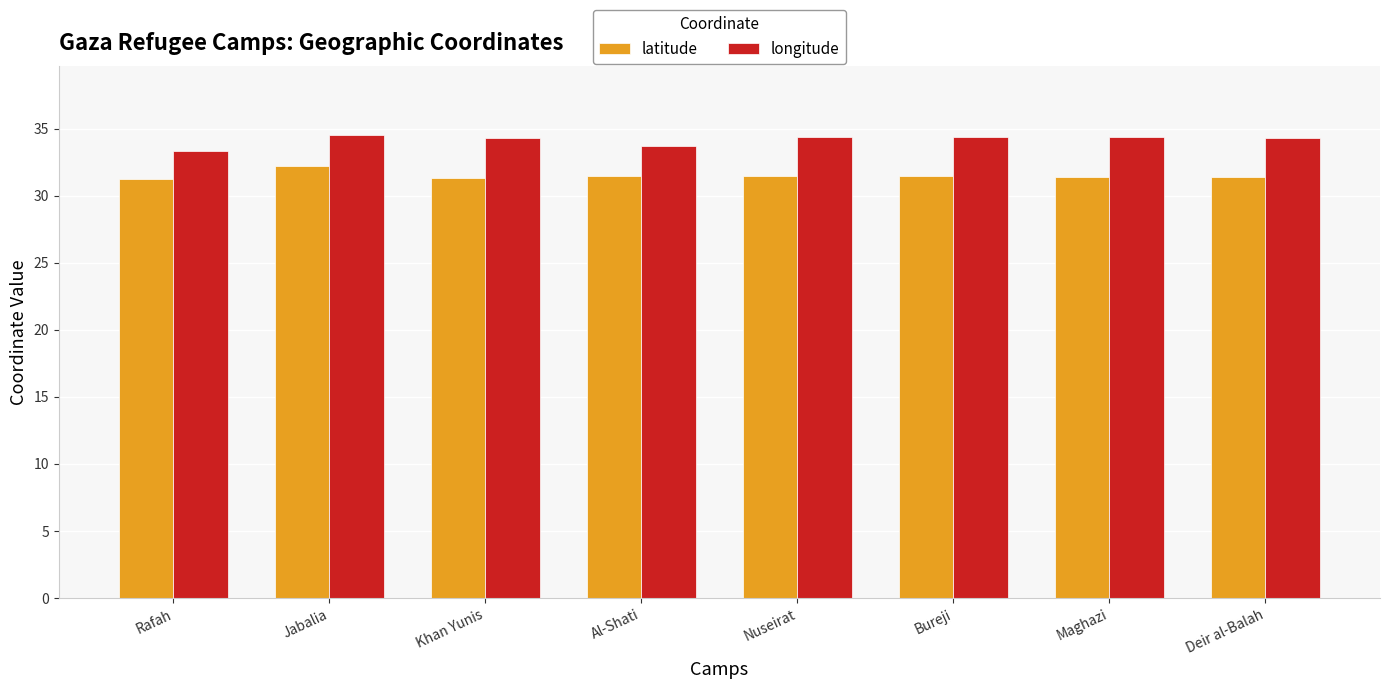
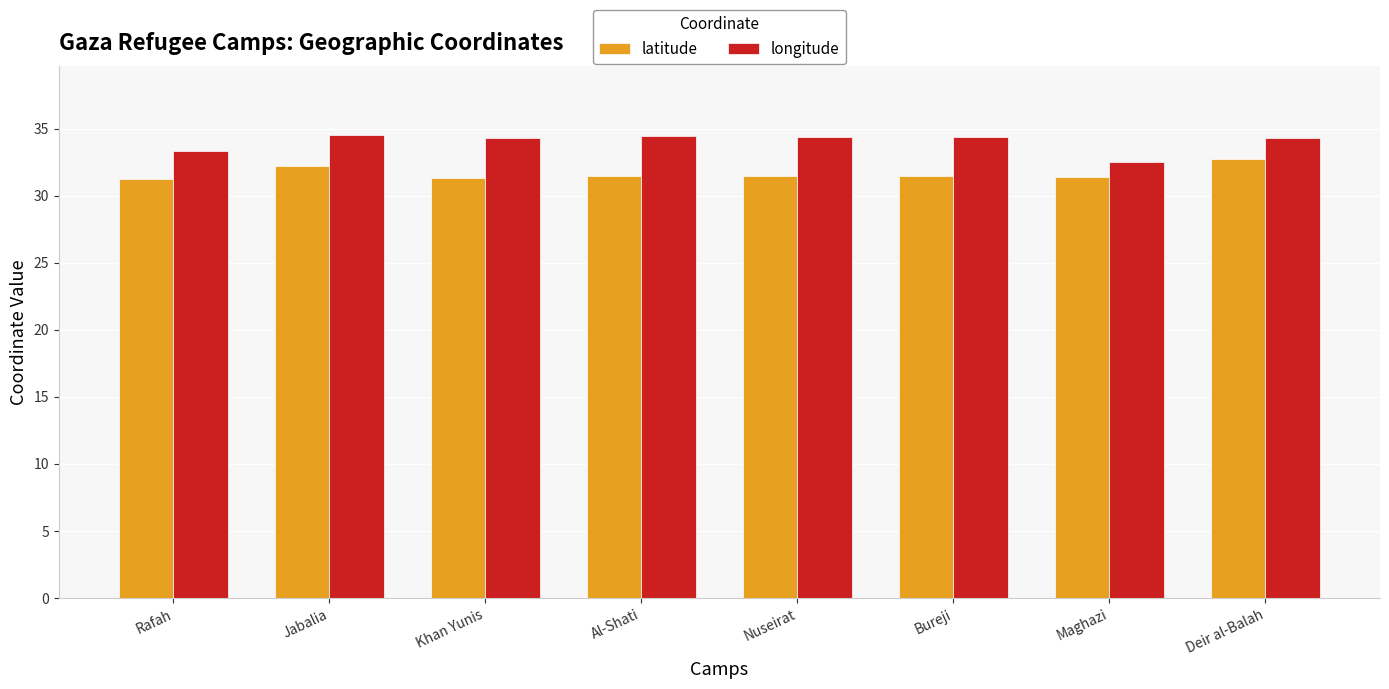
longitude, Al-Shati: 33.7 -> 34.4
longitude, Maghazi: 34.4 -> 32.5
latitude, Deir al-Balah: 31.4 -> 32.8
